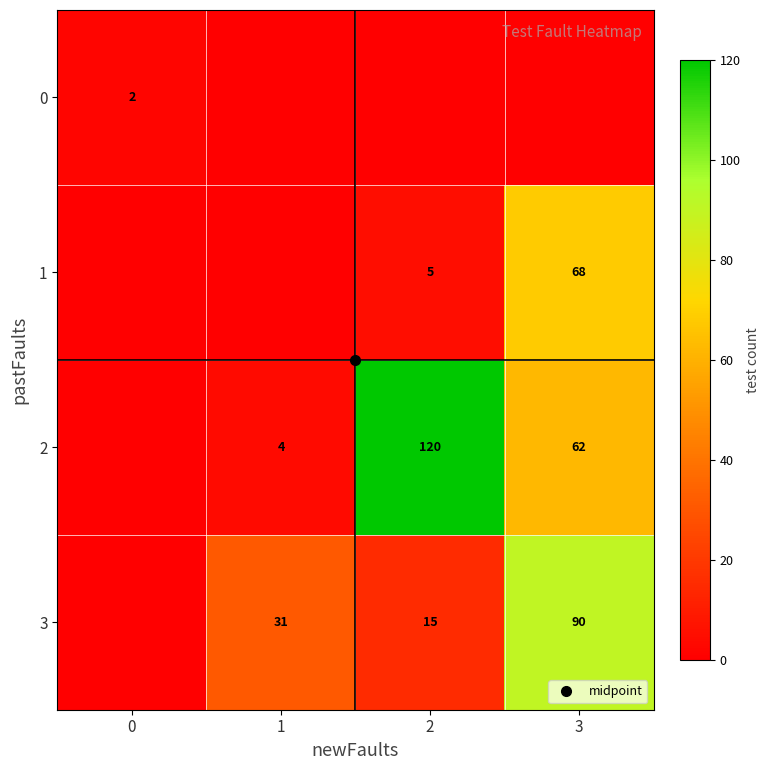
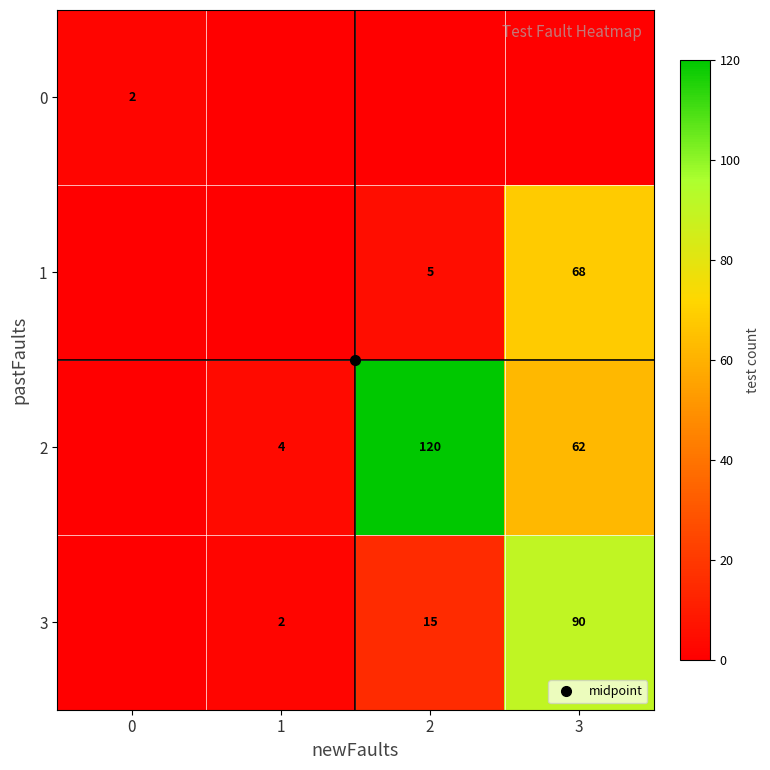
3, 1: 31 -> 2
